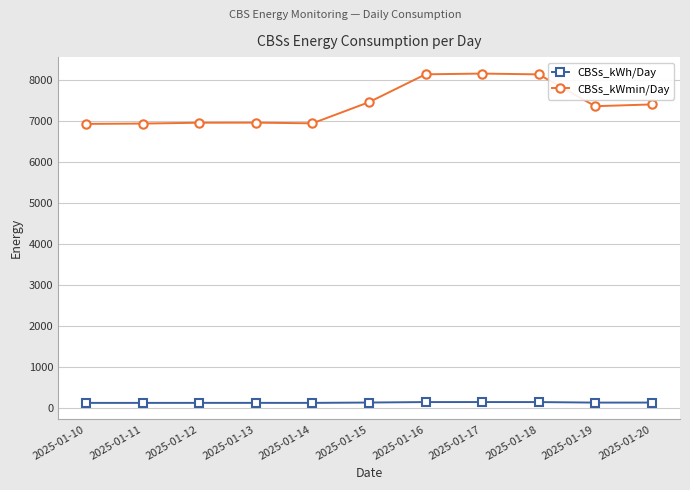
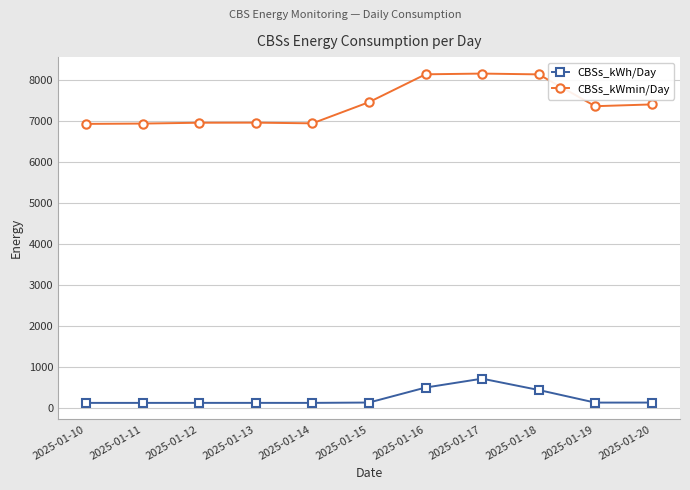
CBSs_kWh/Day, 2025-01-16: 100 -> 500
CBSs_kWh/Day, 2025-01-17: 100 -> 700
CBSs_kWh/Day, 2025-01-18: 100 -> 400
